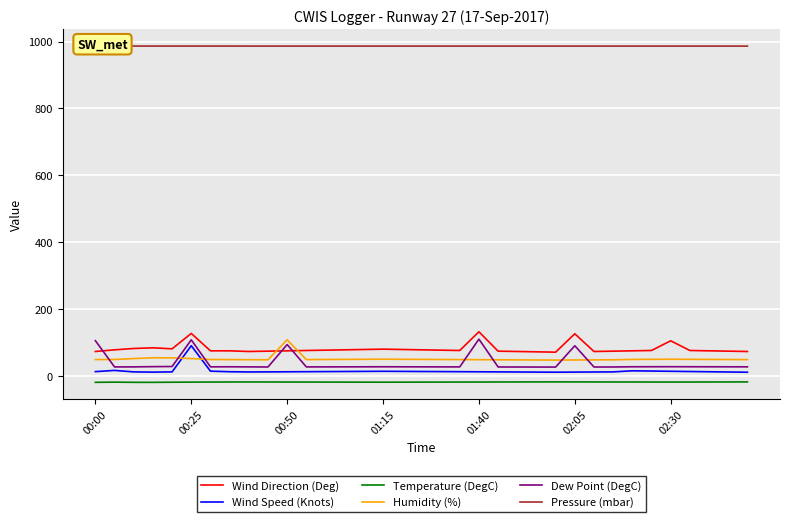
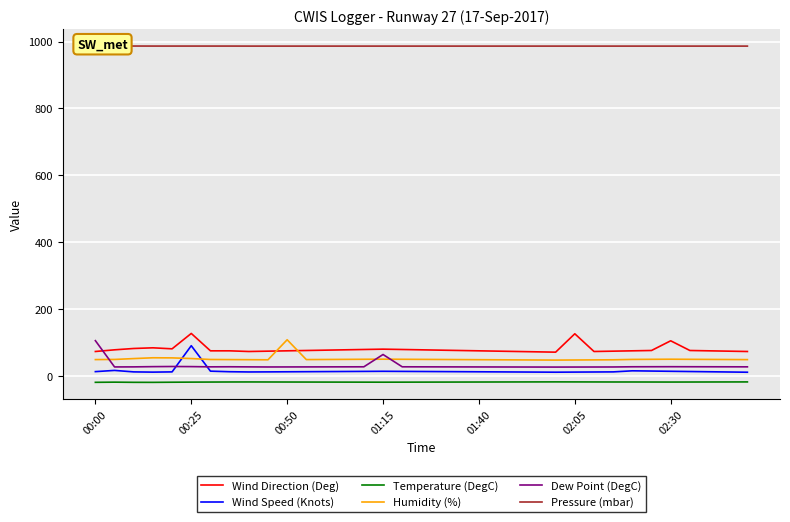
Dew Point (DegC), 00:25: 110 -> 30
Dew Point (DegC), 00:50: 90 -> 30
Dew Point (DegC), 01:15: 30 -> 60
Wind Direction (Deg), 01:40: 130 -> 80
Dew Point (DegC), 01:40: 110 -> 30
Dew Point (DegC), 02:05: 90 -> 30
